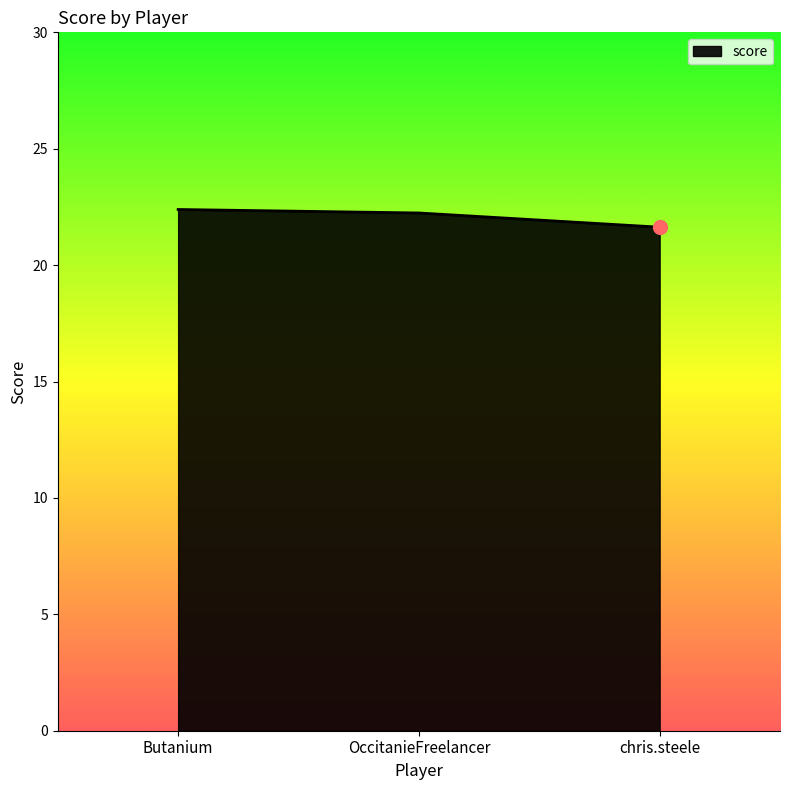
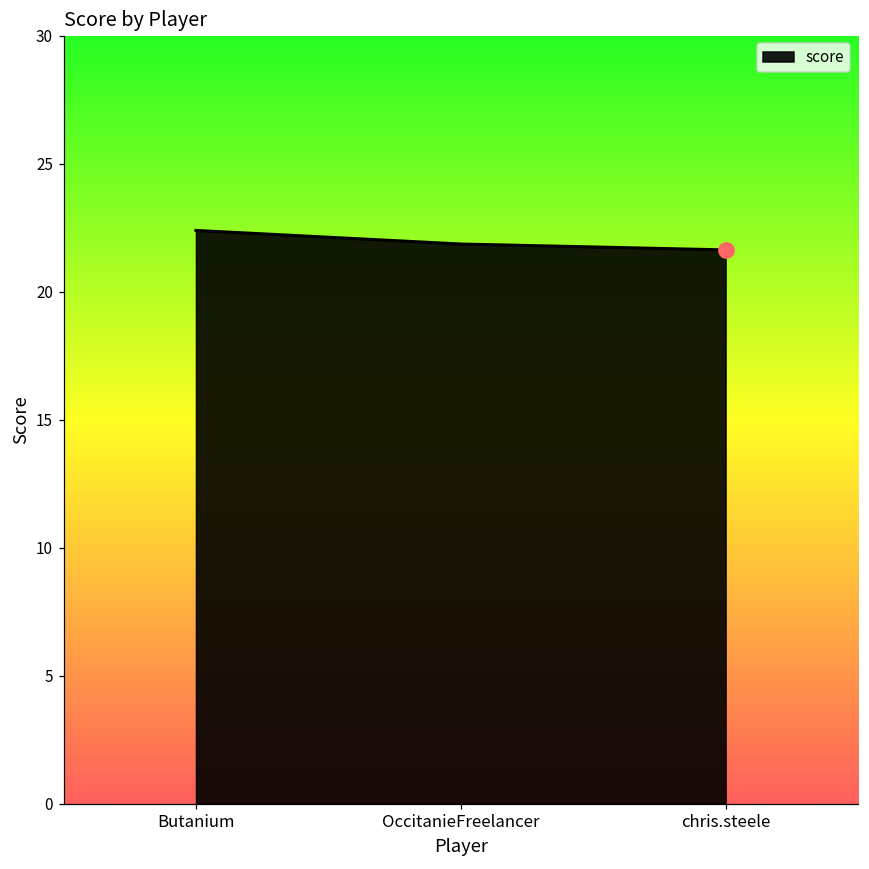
score, OccitanieFreelancer: 22.2 -> 21.9
